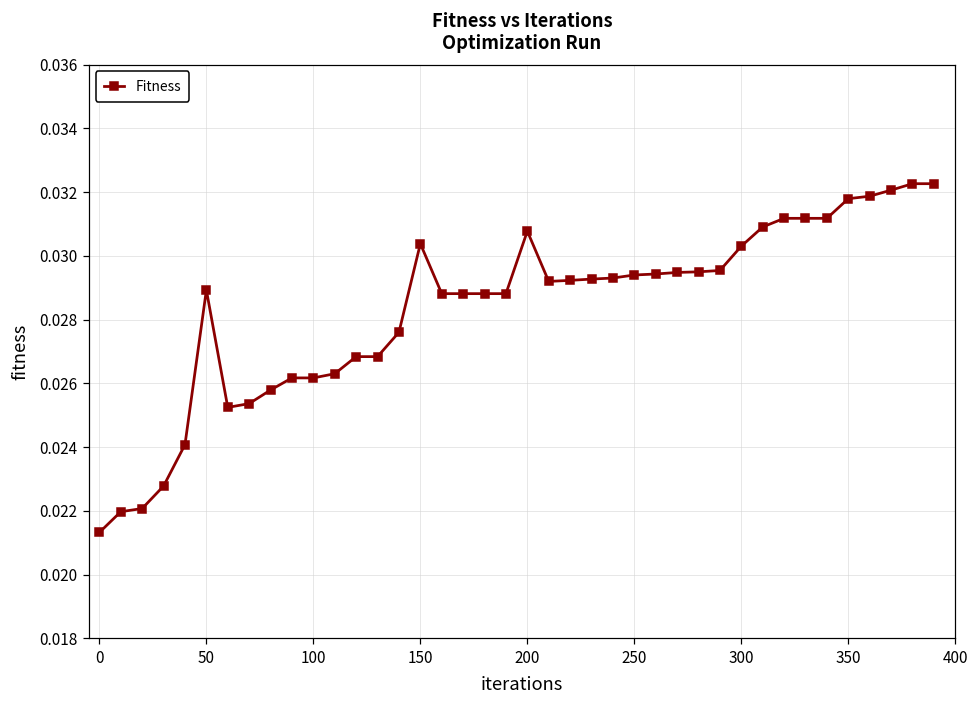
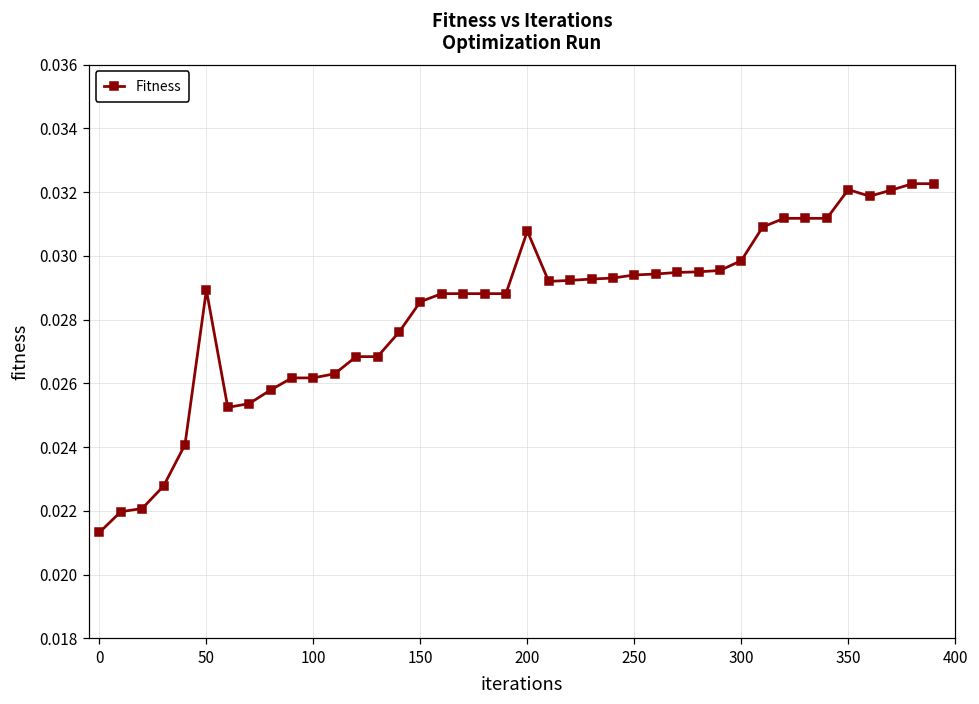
150: 0.0304 -> 0.0286
300: 0.0303 -> 0.0298
350: 0.0318 -> 0.0321
